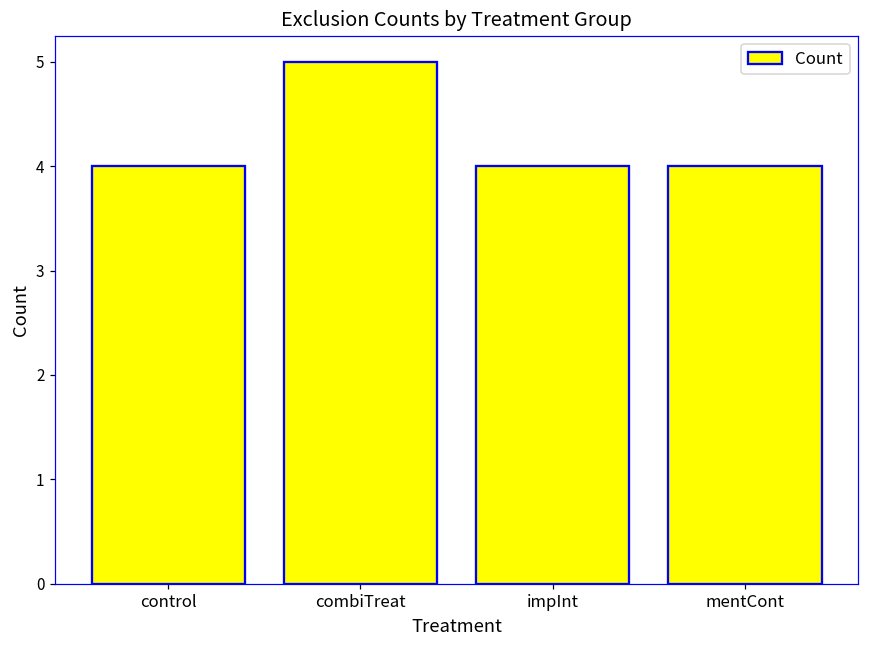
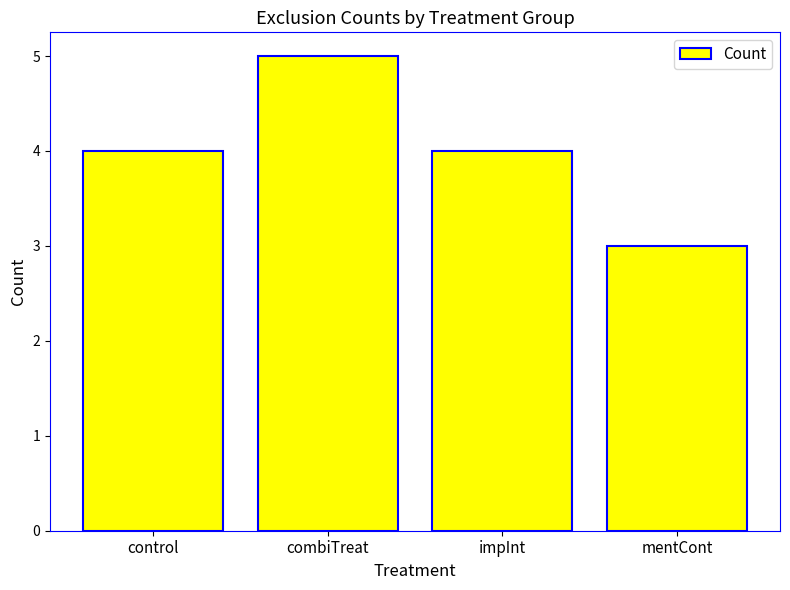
mentCont: 4 -> 3
